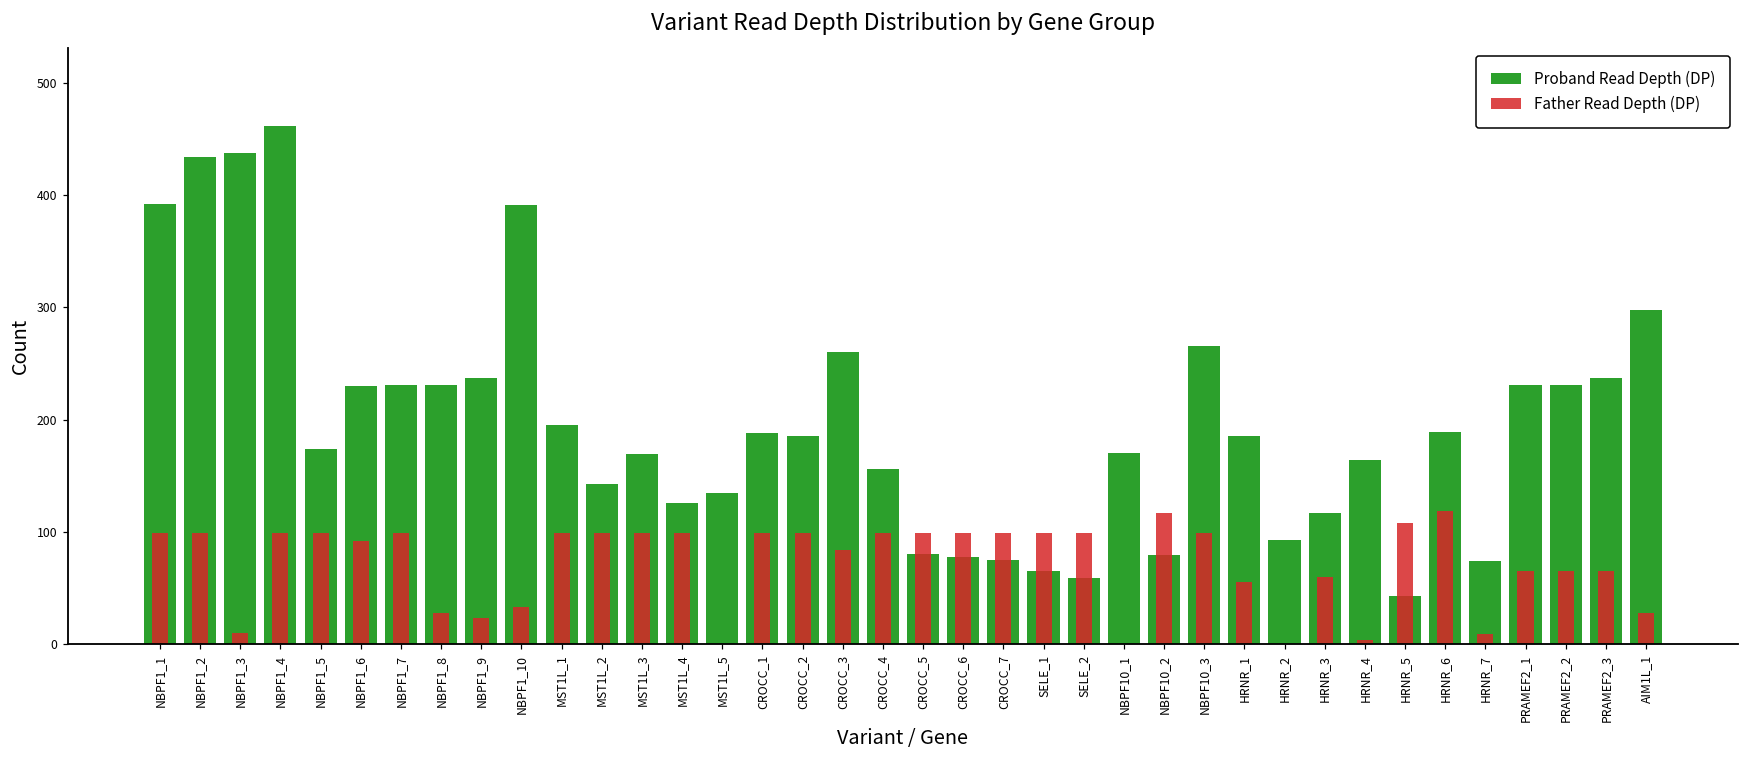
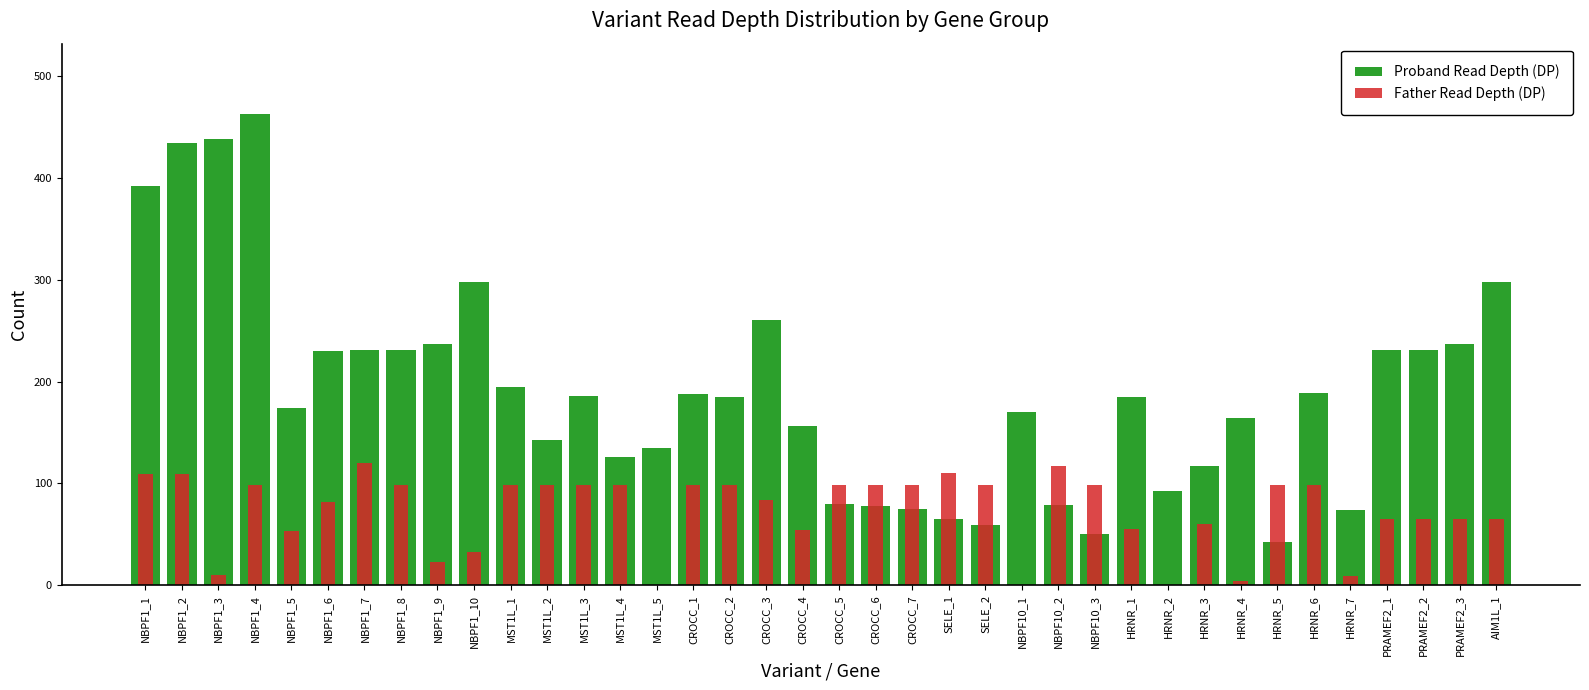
Father Read Depth (DP), NBPF1_1: 99 -> 109
Father Read Depth (DP), NBPF1_2: 99 -> 109
Father Read Depth (DP), NBPF1_5: 99 -> 53
Father Read Depth (DP), NBPF1_6: 92 -> 82
Father Read Depth (DP), NBPF1_7: 99 -> 120
Father Read Depth (DP), NBPF1_8: 28 -> 99
Proband Read Depth (DP), NBPF1_10: 391 -> 298
Proband Read Depth (DP), MST1L_3: 169 -> 186
Father Read Depth (DP), CROCC_4: 99 -> 54
Father Read Depth (DP), SELE_1: 99 -> 110
Proband Read Depth (DP), NBPF10_3: 266 -> 50
Father Read Depth (DP), HRNR_5: 108 -> 99
Father Read Depth (DP), HRNR_6: 119 -> 99
Father Read Depth (DP), AIM1L_1: 28 -> 65
